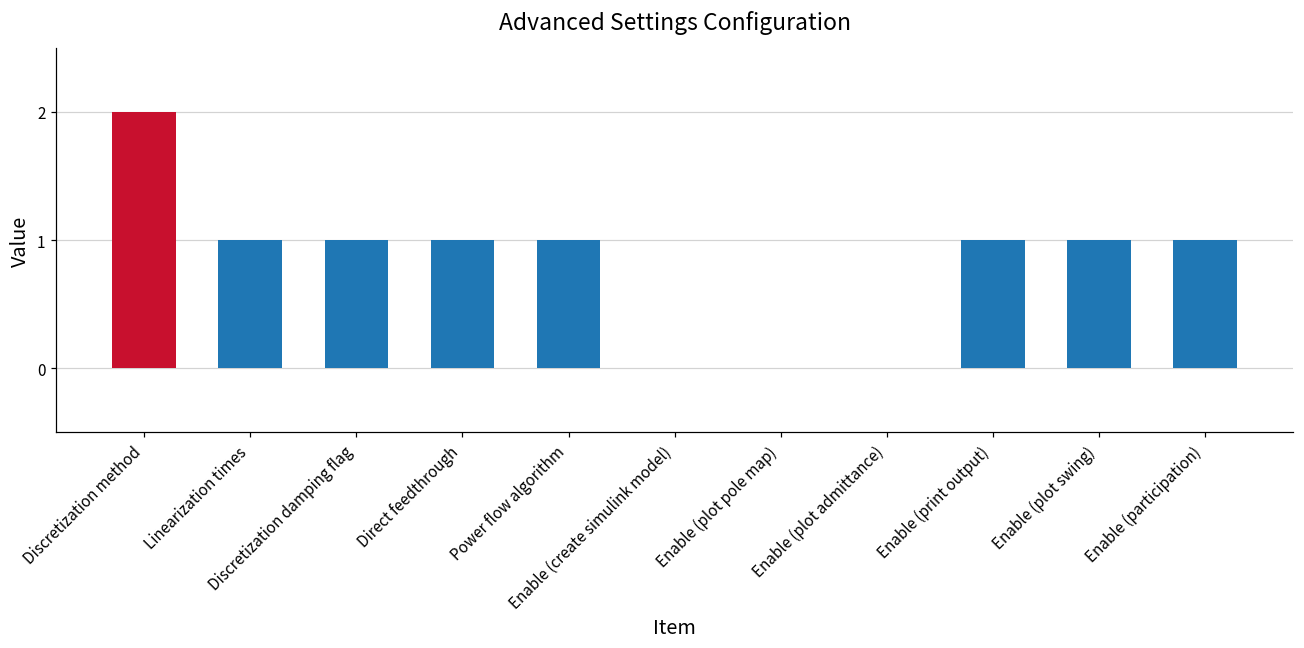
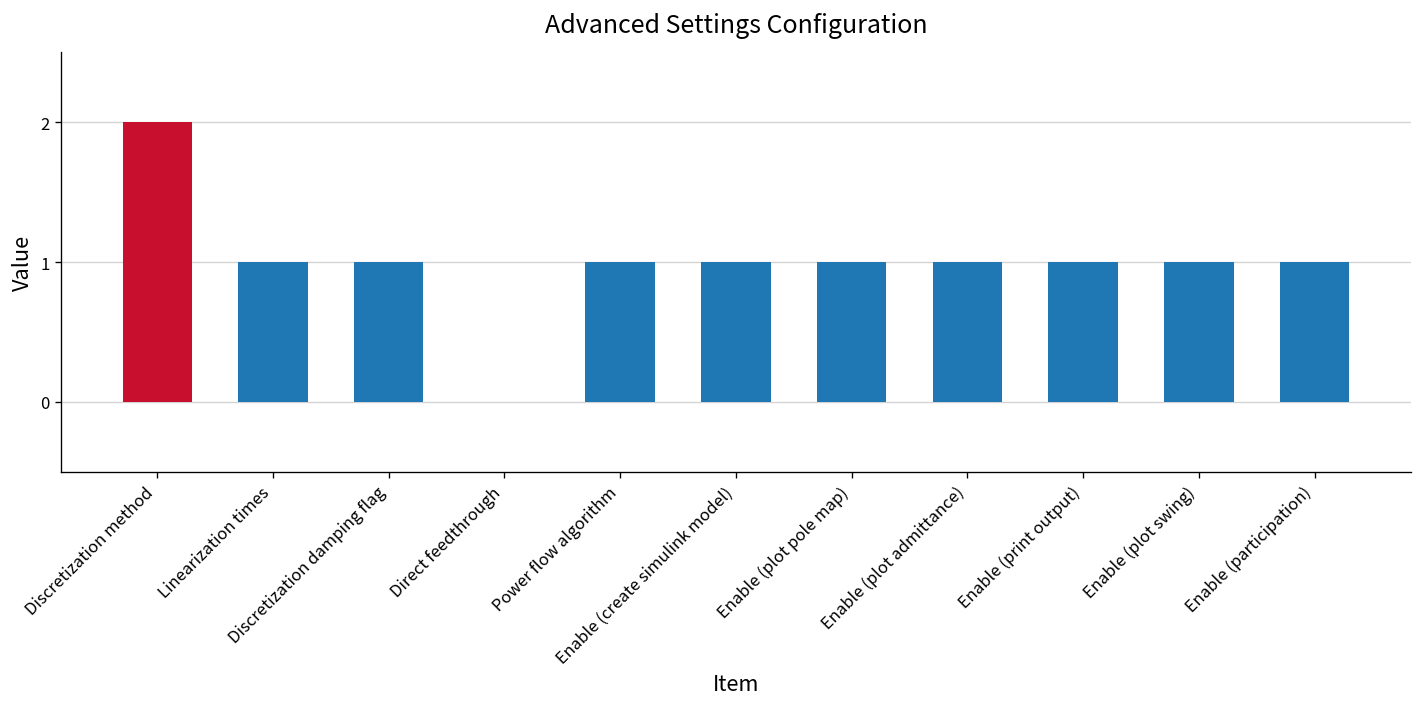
Direct feedthrough: 1 -> 0
Enable (create simulink model): 0 -> 1
Enable (plot pole map): 0 -> 1
Enable (plot admittance): 0 -> 1
